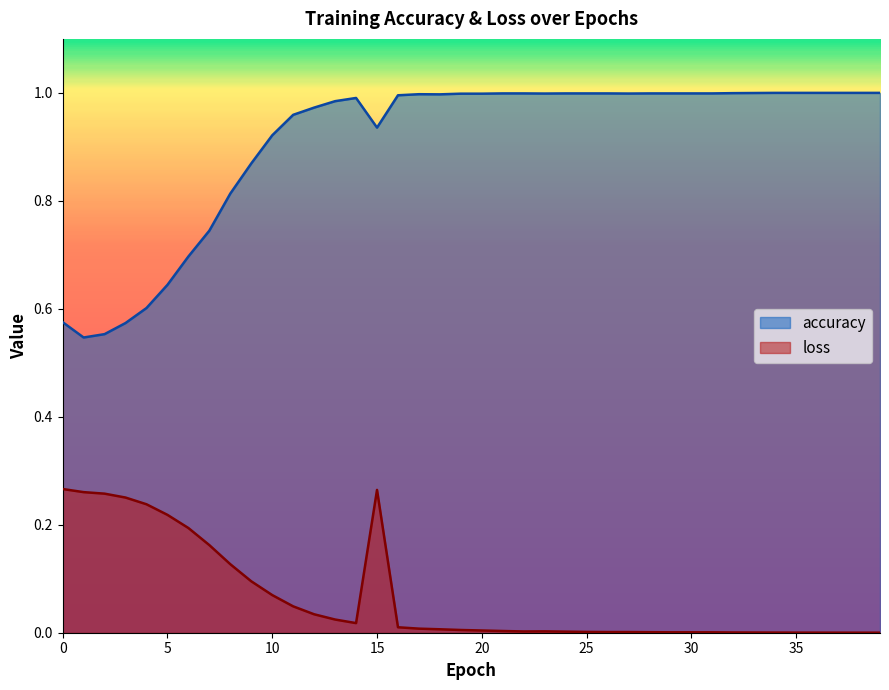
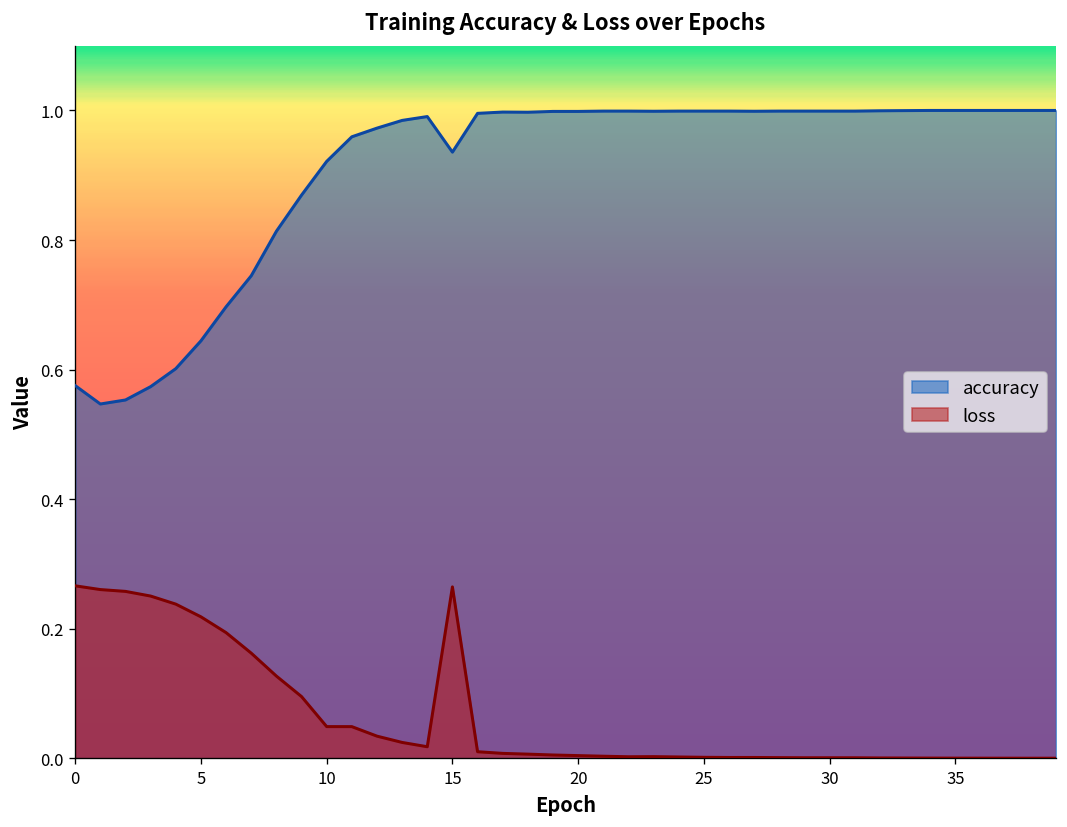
loss, 10: 0.07 -> 0.05
